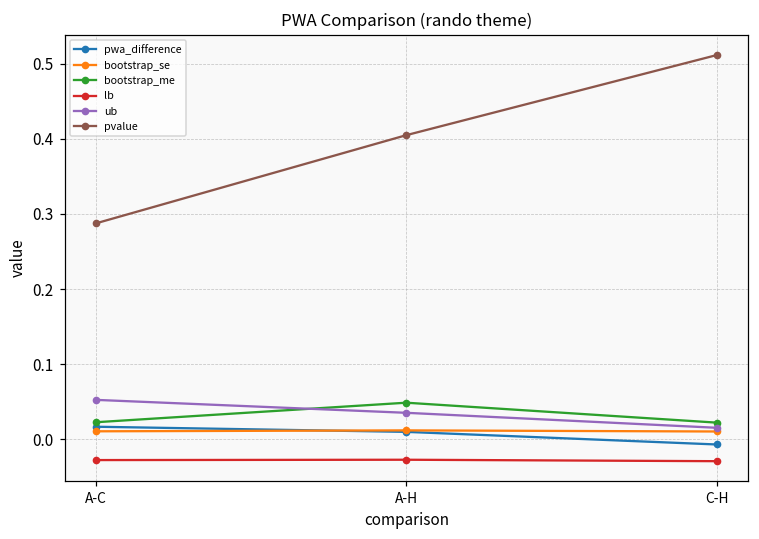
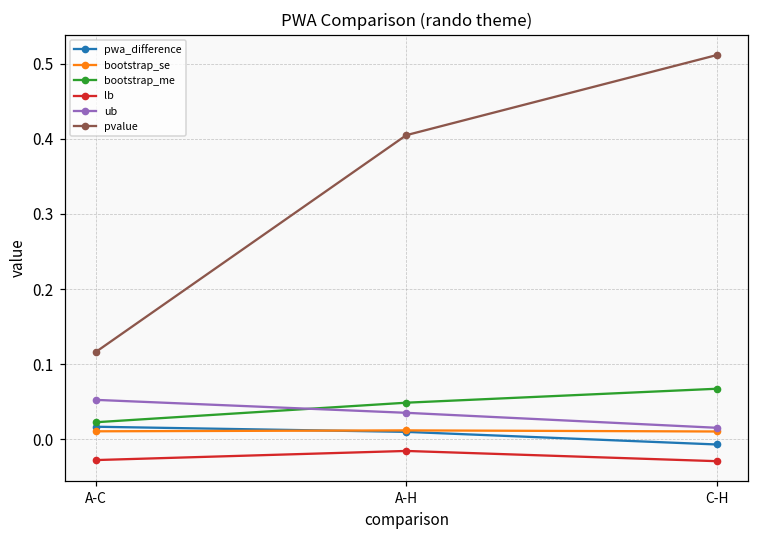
pvalue, A-C: 0.29 -> 0.12
lb, A-H: -0.03 -> -0.02
bootstrap_me, C-H: 0.02 -> 0.07
